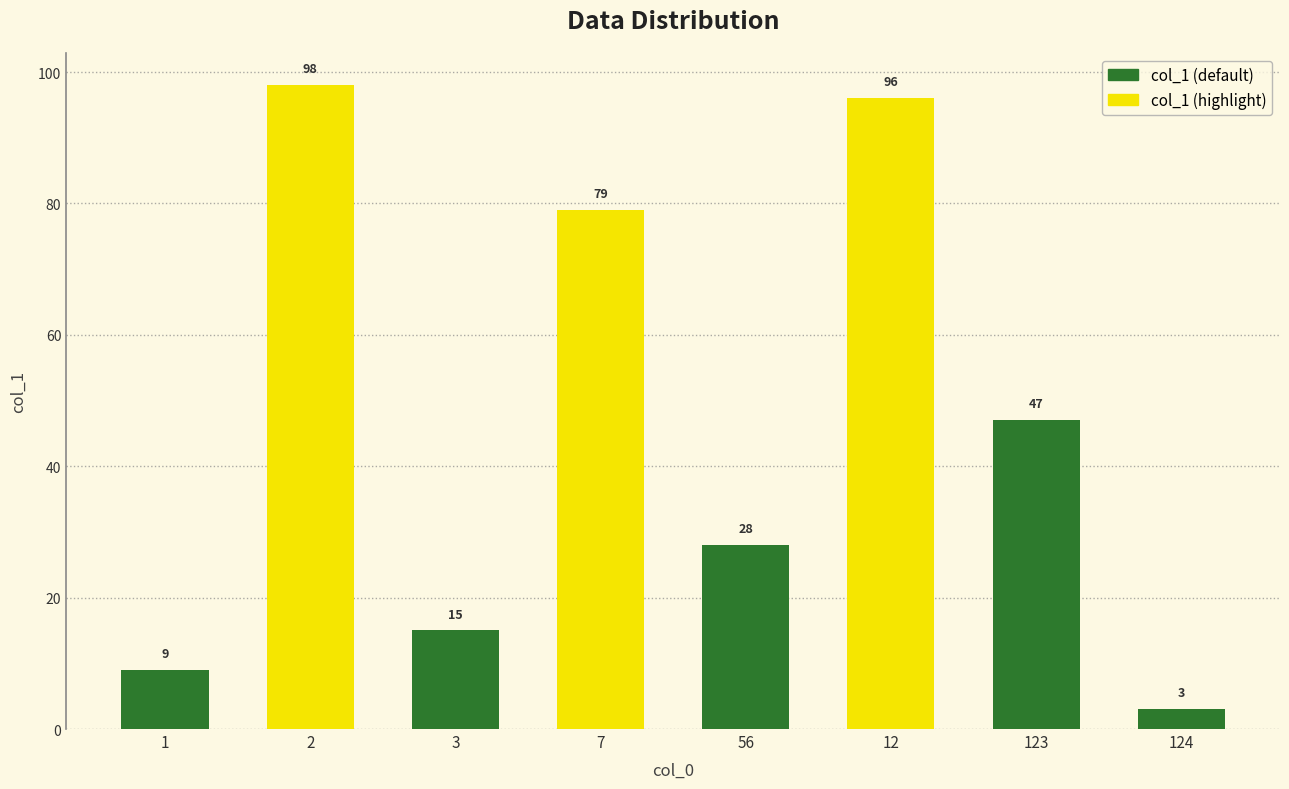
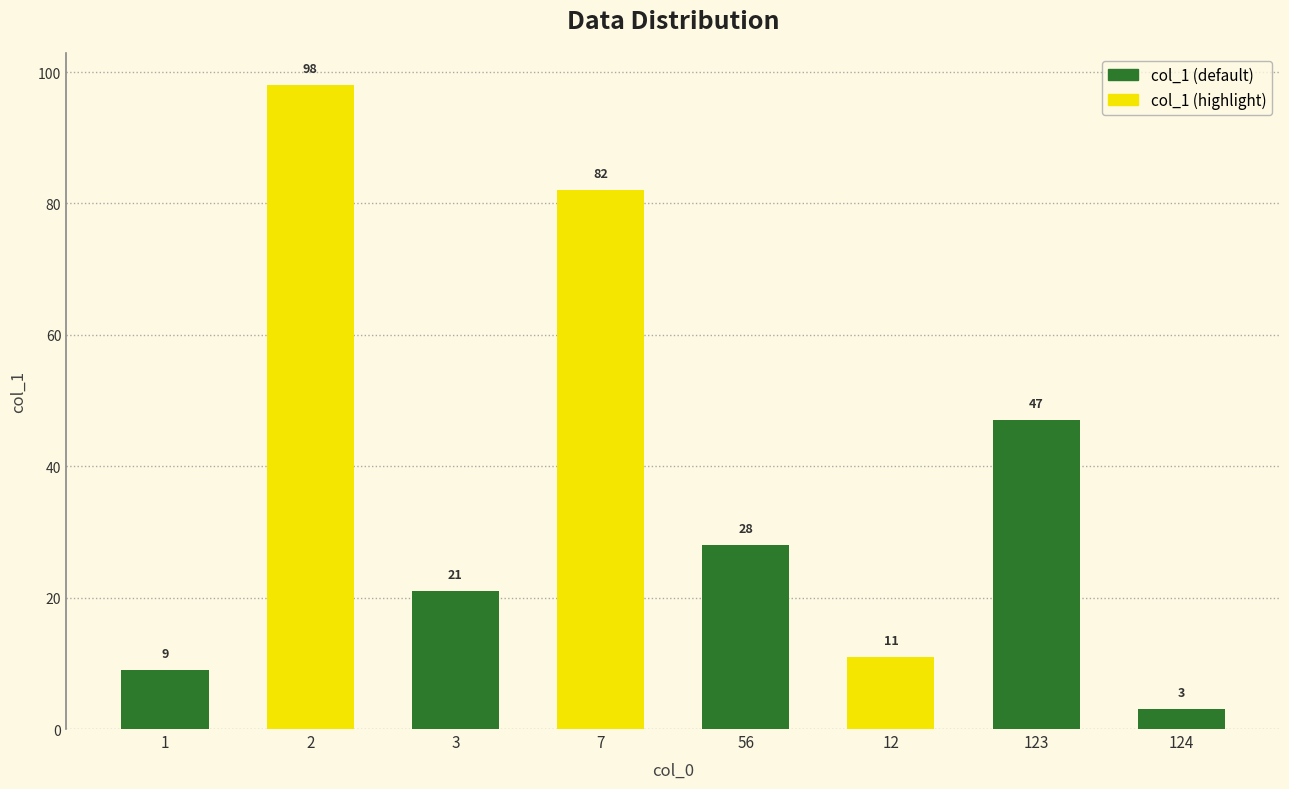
3: 15 -> 21
7: 79 -> 82
12: 96 -> 11
